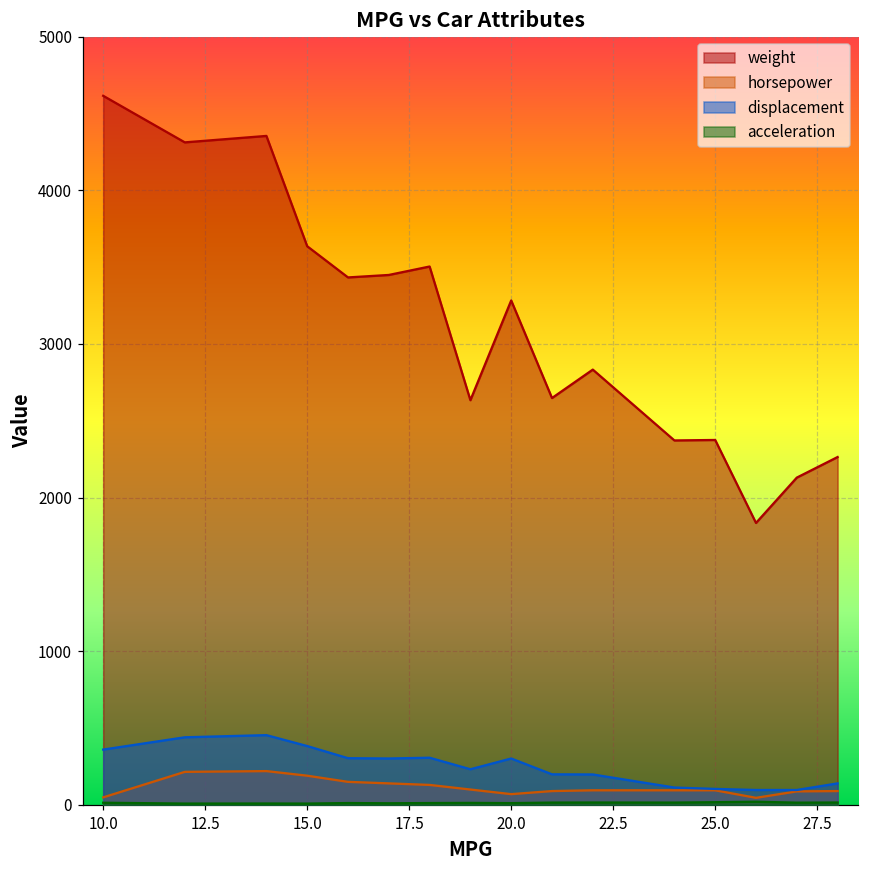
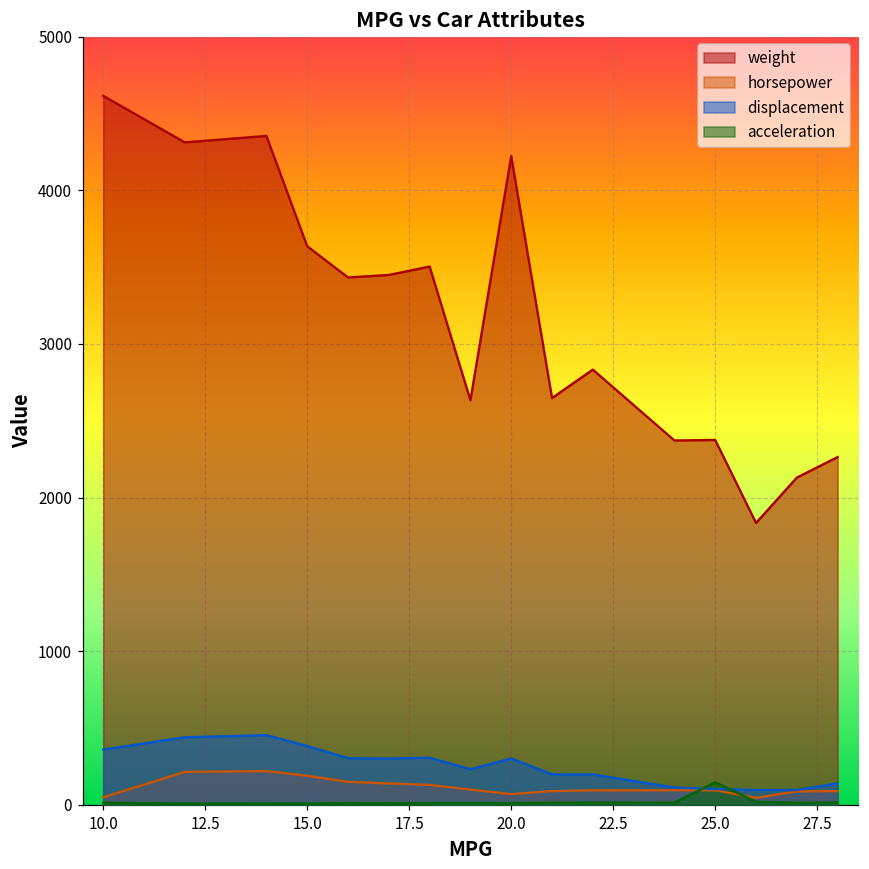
weight, 20.0: 3280 -> 4220
acceleration, 25.0: 20 -> 150
